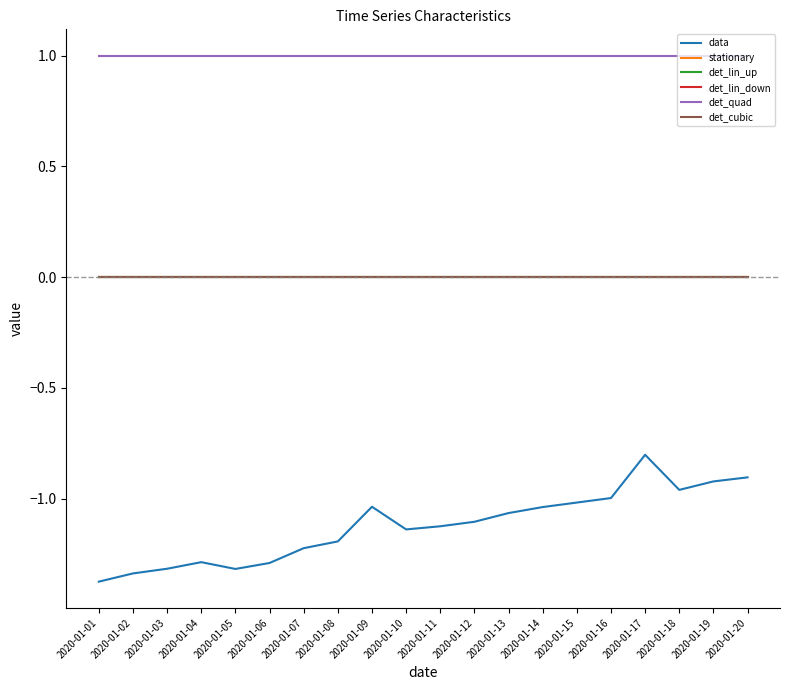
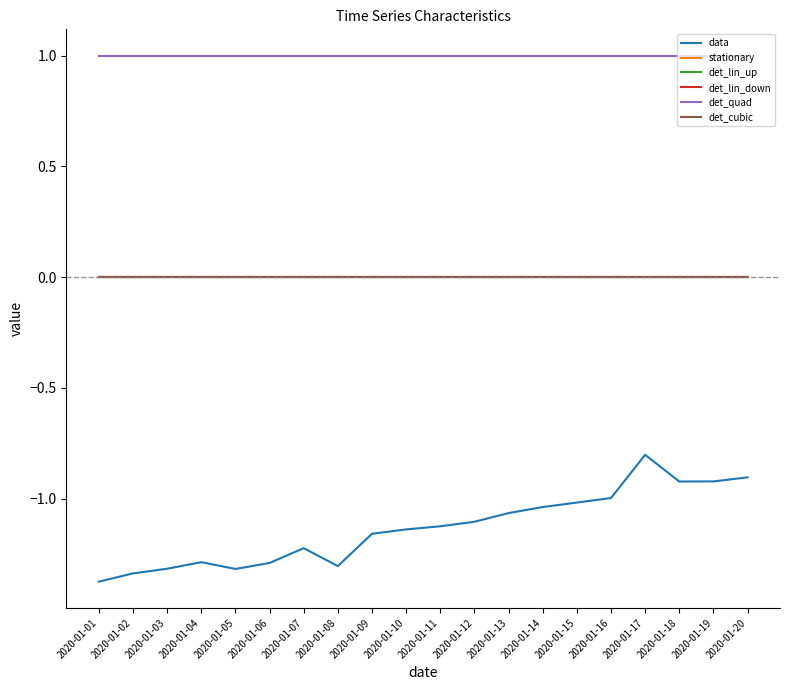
data, 2020-01-08: -1.19 -> -1.31
data, 2020-01-09: -1.04 -> -1.16
data, 2020-01-18: -0.96 -> -0.92
